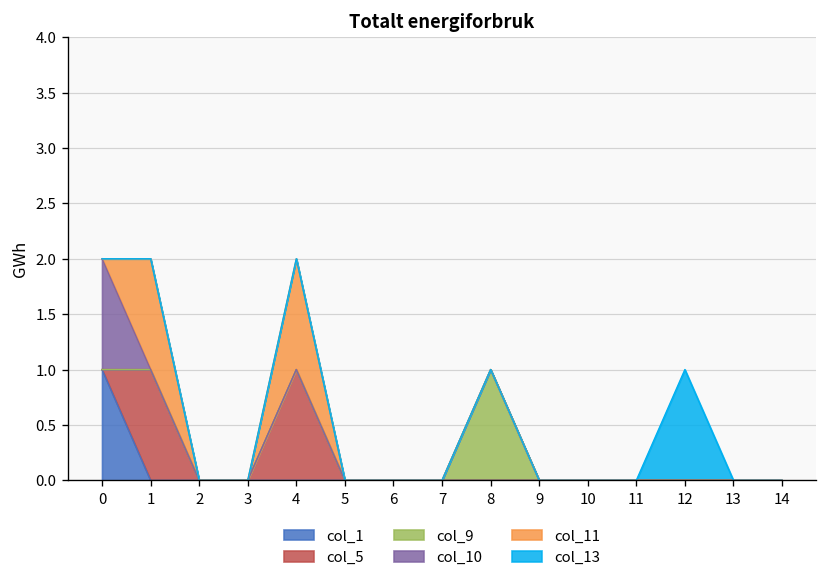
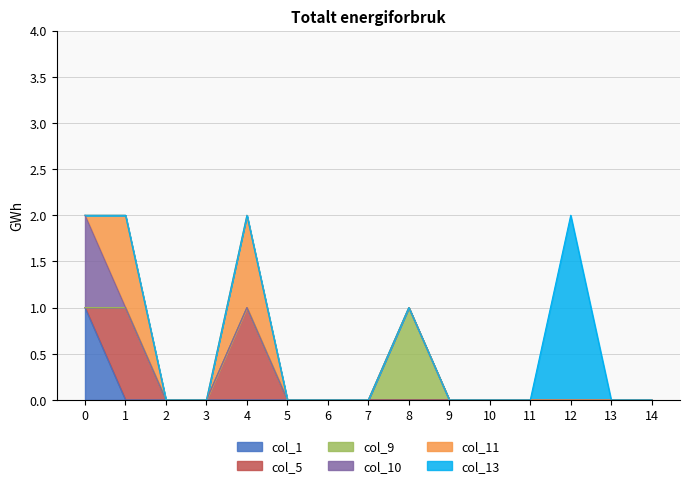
col_13, 12: 1 -> 2
